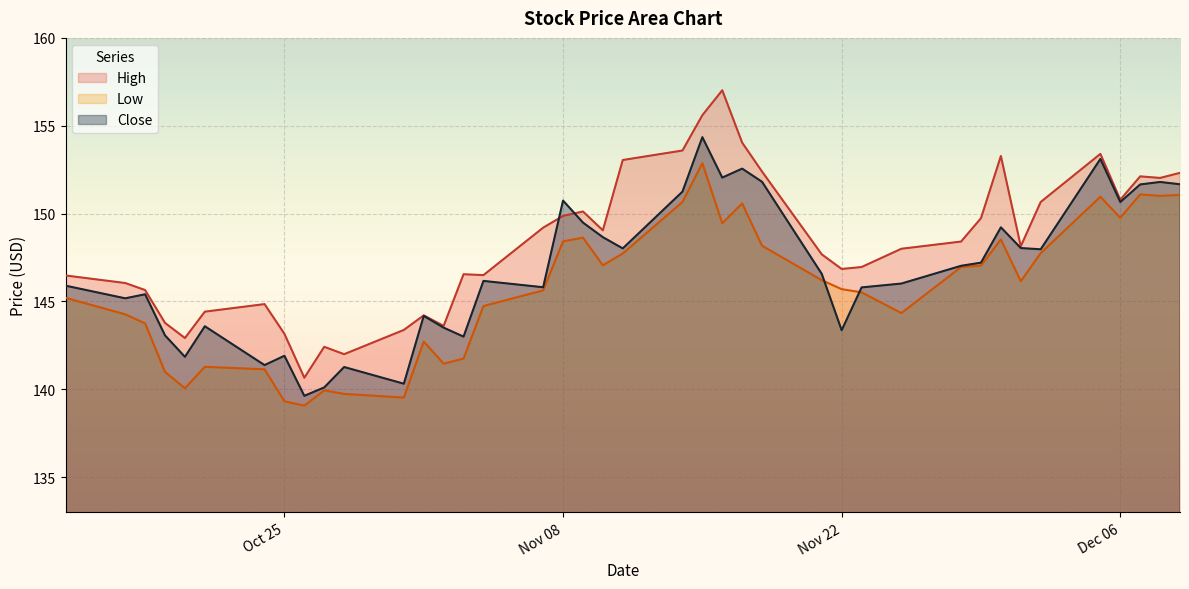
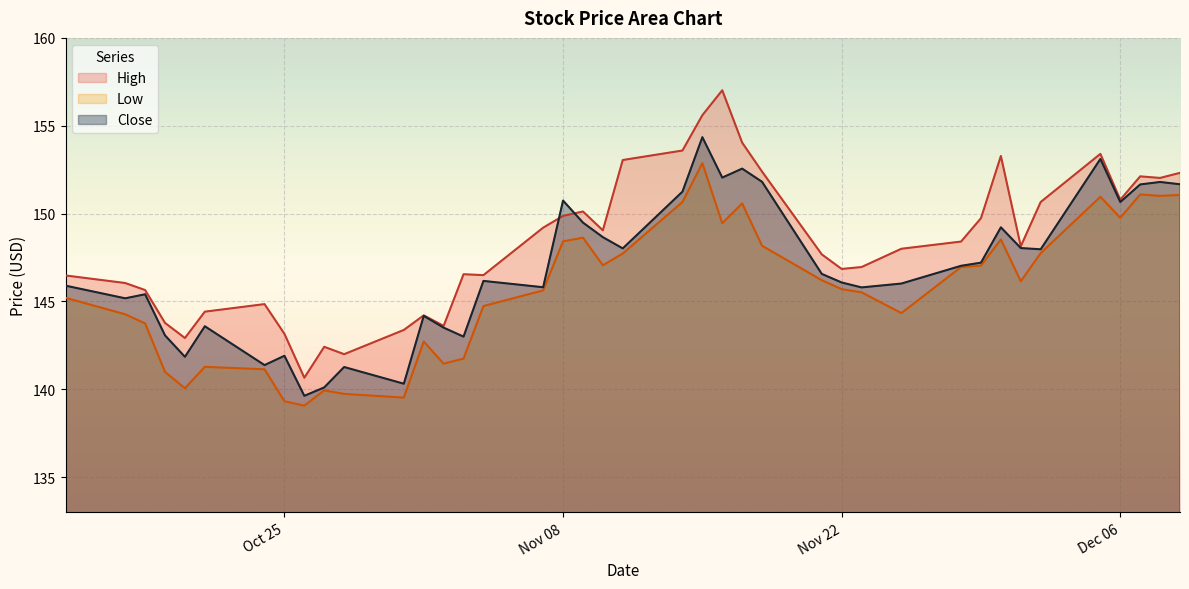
Close, Nov 22: 143.4 -> 146.1
